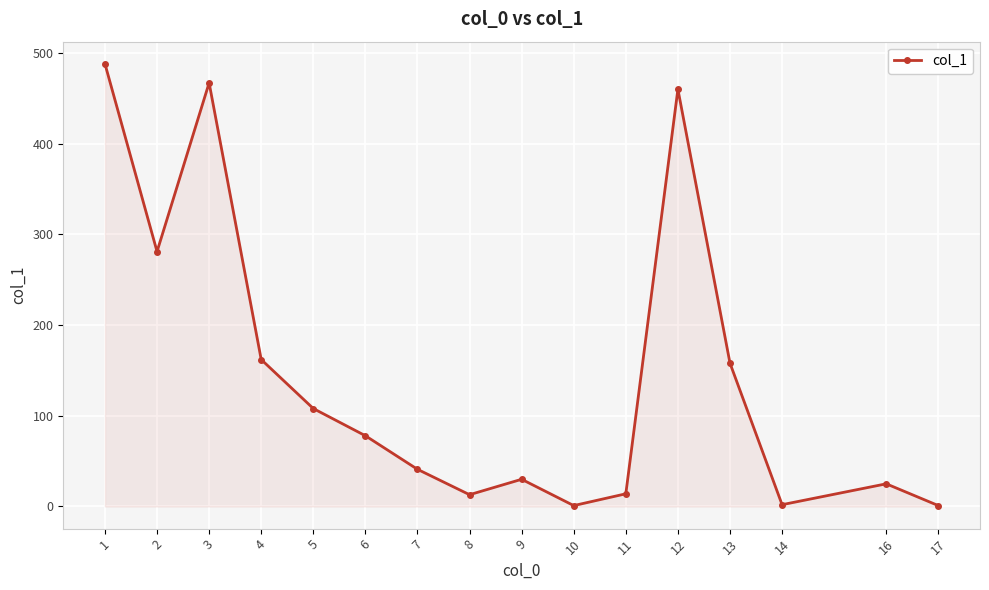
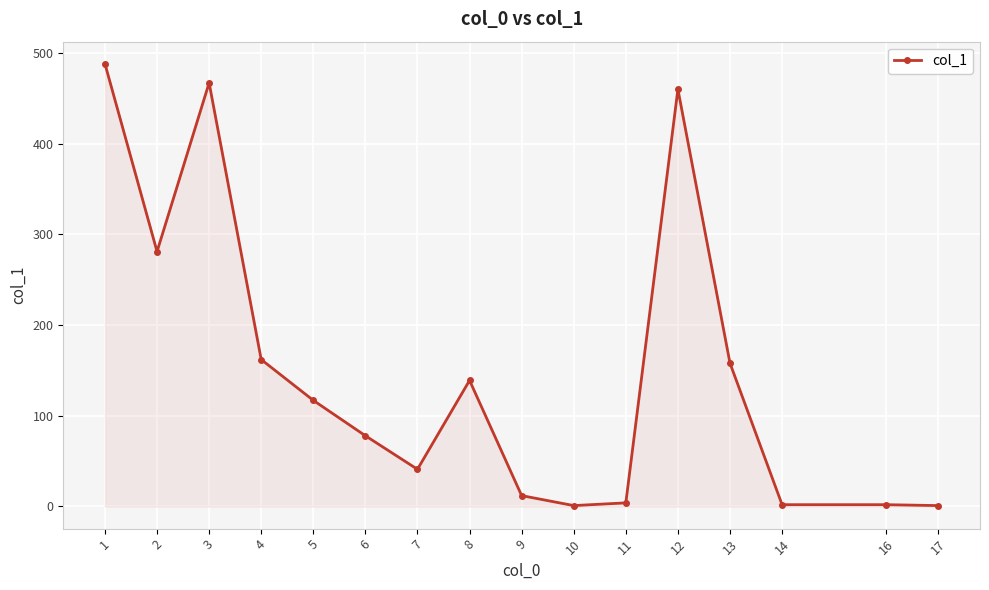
5: 110 -> 120
8: 10 -> 140
9: 30 -> 10
11: 10 -> 0
16: 30 -> 0
